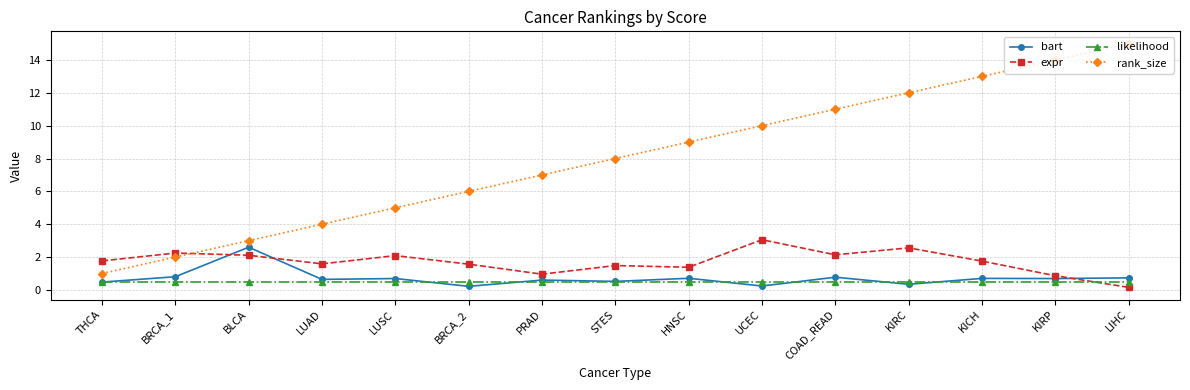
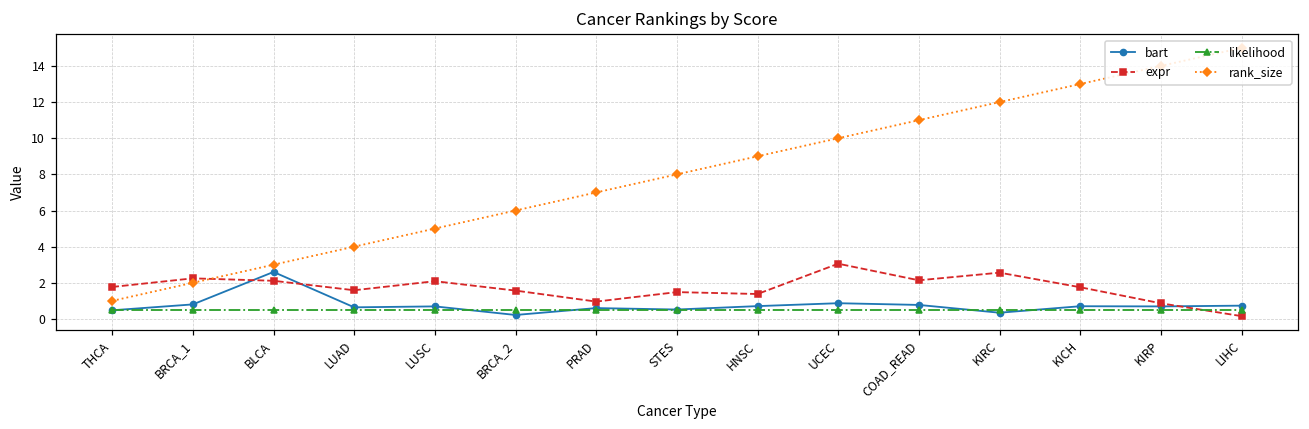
bart, UCEC: 0.2 -> 0.9
